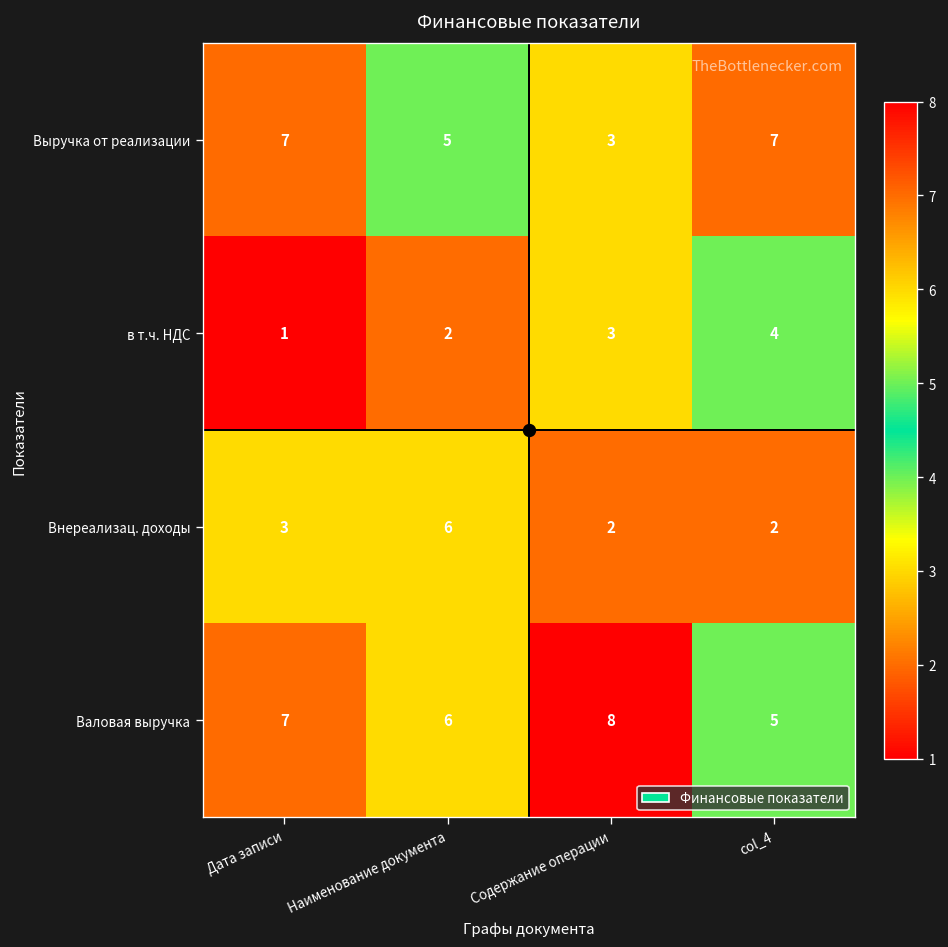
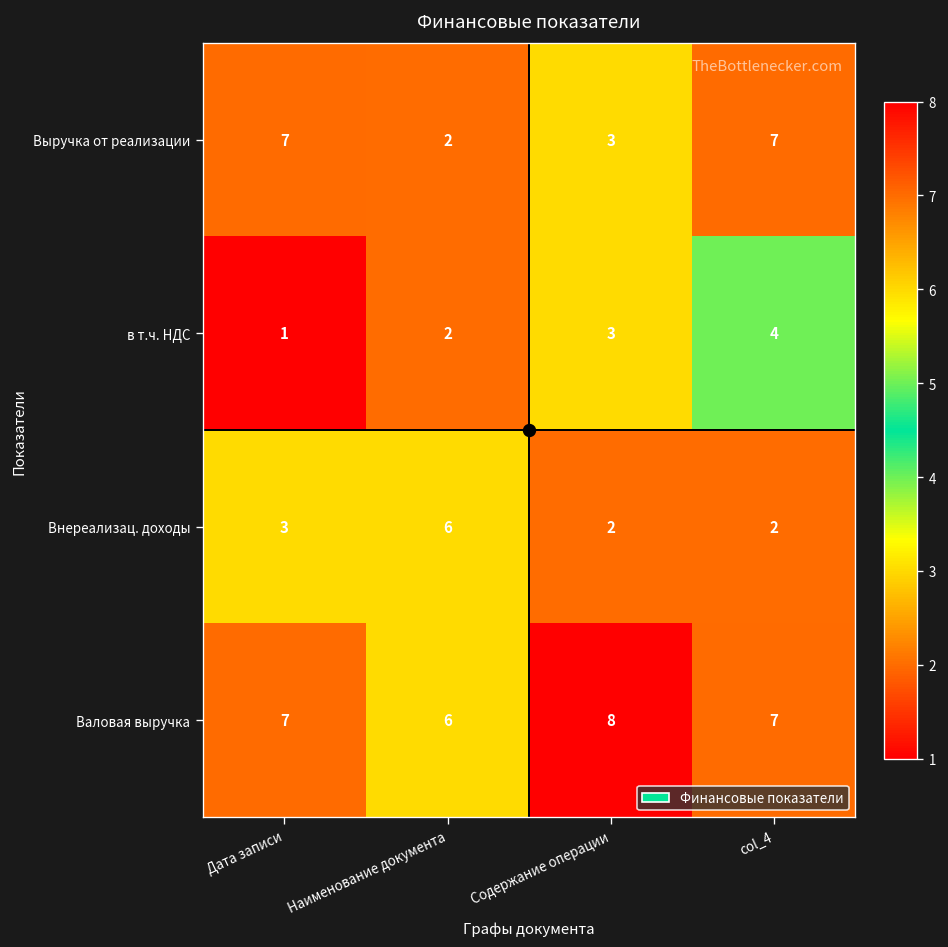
Выручка от реализации, Наименование документа: 5 -> 2
Валовая выручка, col_4: 5 -> 7
